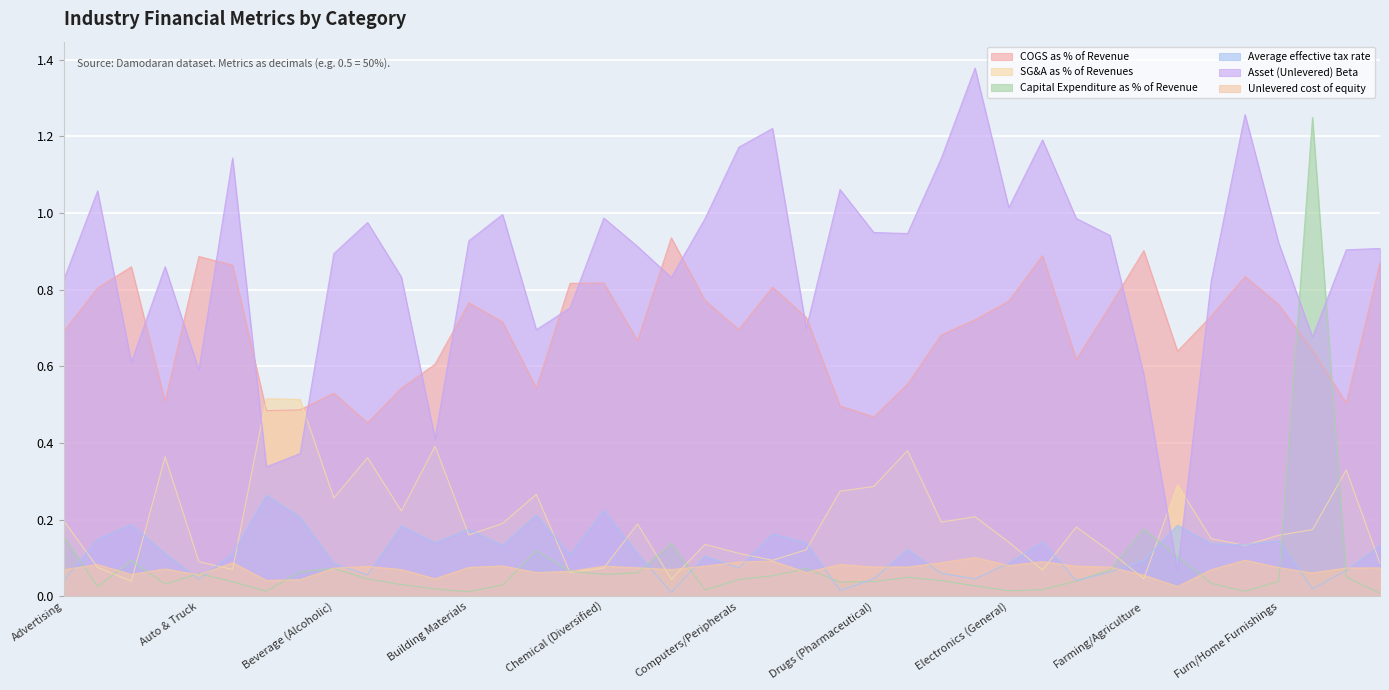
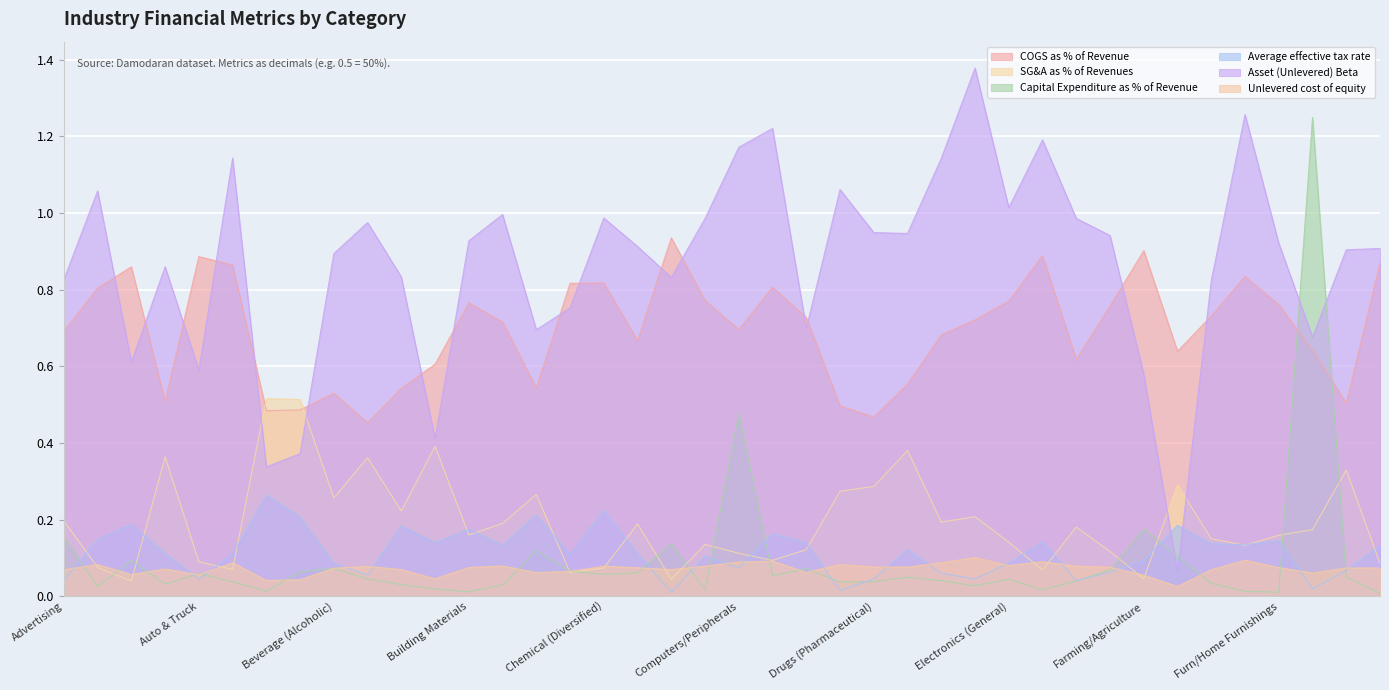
Capital Expenditure as % of Revenue, Computers/Peripherals: 0.04 -> 0.48
Capital Expenditure as % of Revenue, Electronics (General): 0.01 -> 0.04
Capital Expenditure as % of Revenue, Furn/Home Furnishings: 0.04 -> 0.01
